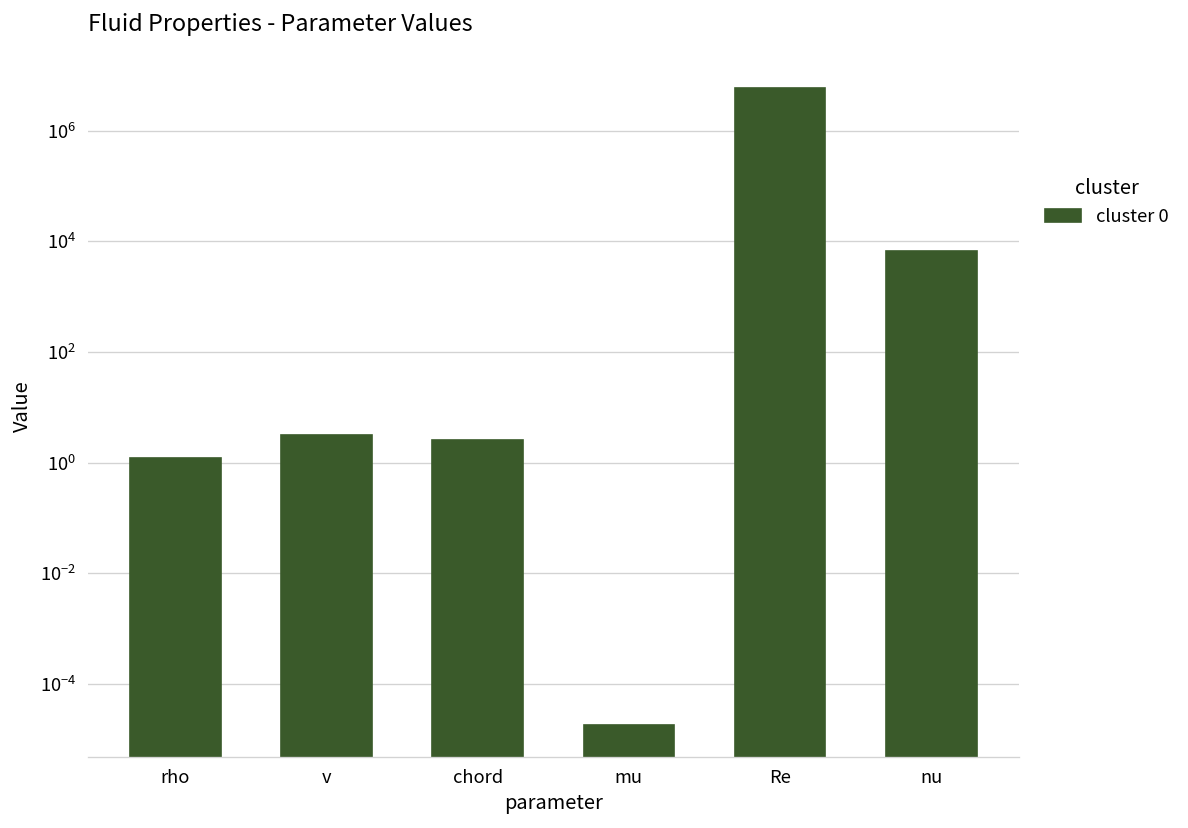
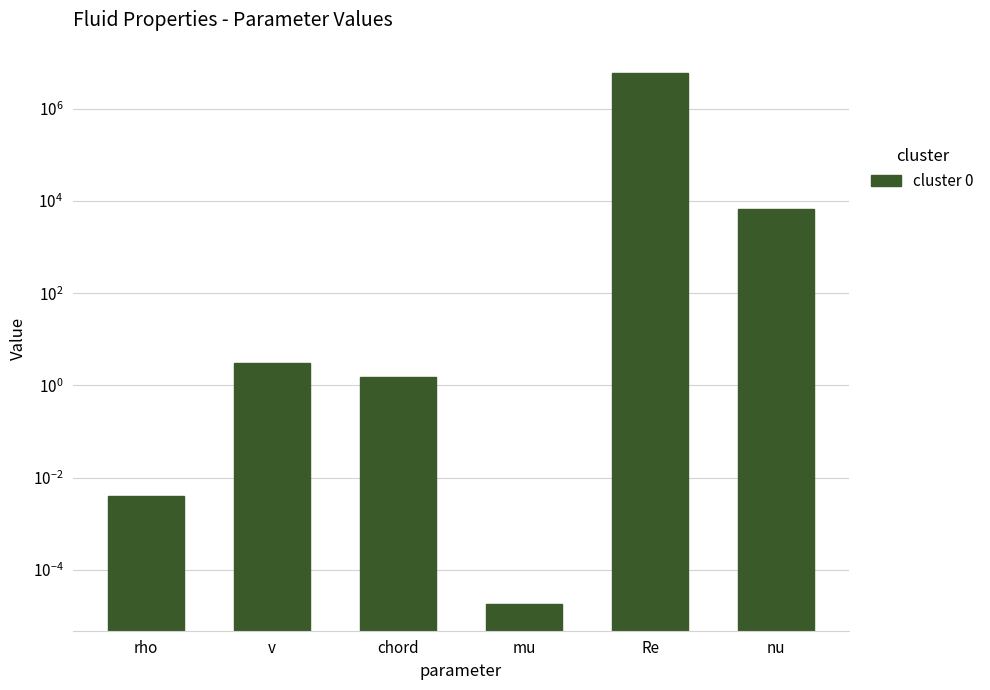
rho: 1.2 -> 0.004
chord: 3 -> 1.5
